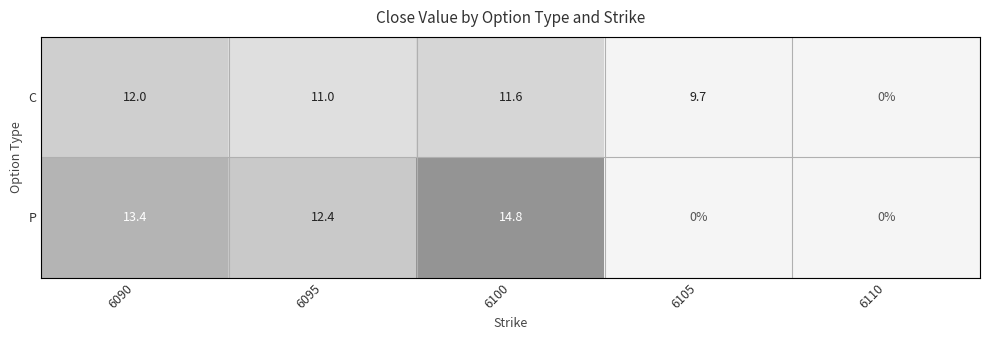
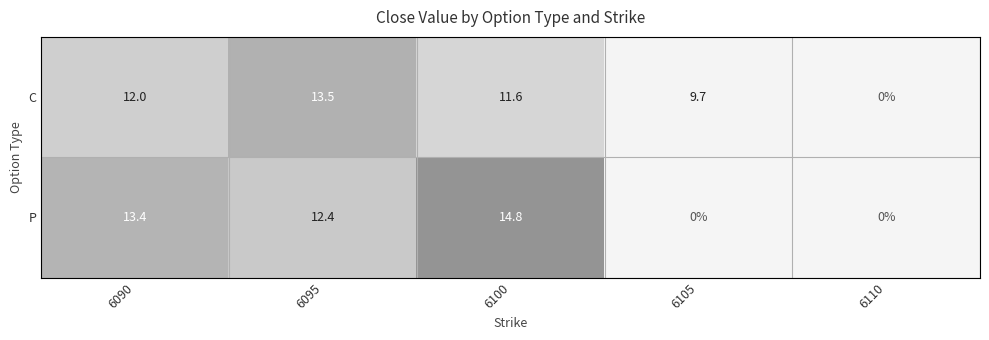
C, 6095: 11.0 -> 13.5
